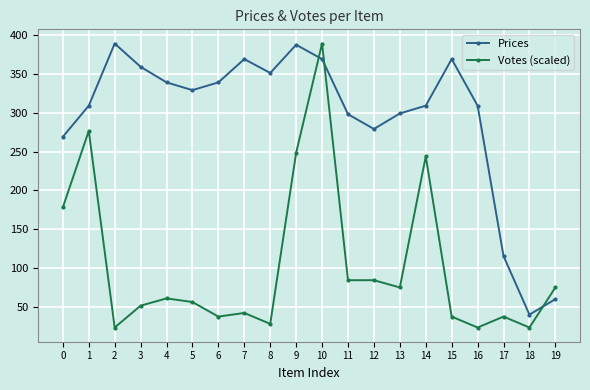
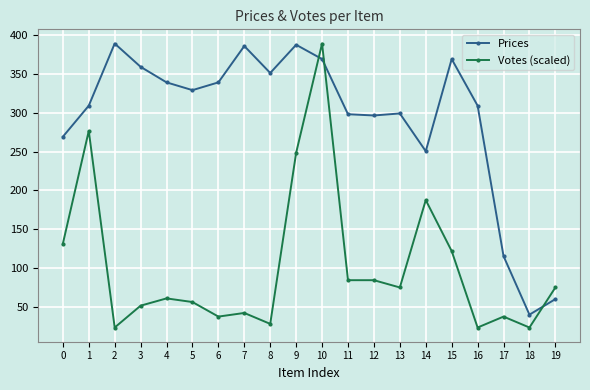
Votes (scaled), 0: 180 -> 130
Prices, 7: 370 -> 390
Prices, 12: 280 -> 300
Prices, 14: 310 -> 250
Votes (scaled), 14: 240 -> 190
Votes (scaled), 15: 40 -> 120
